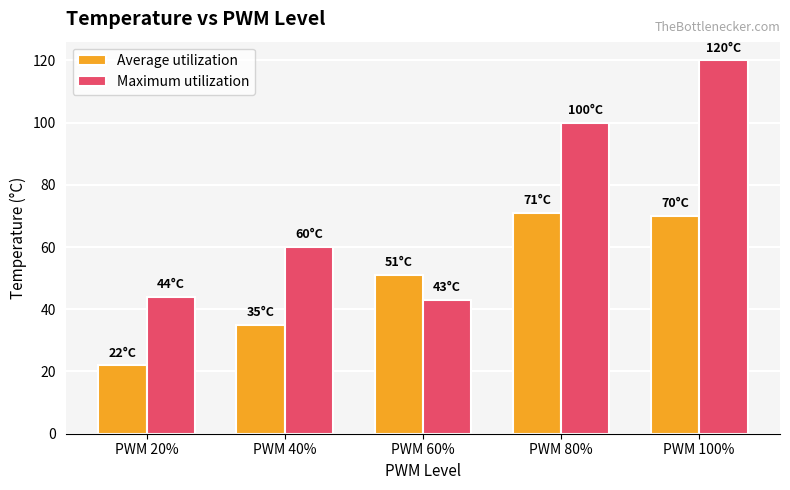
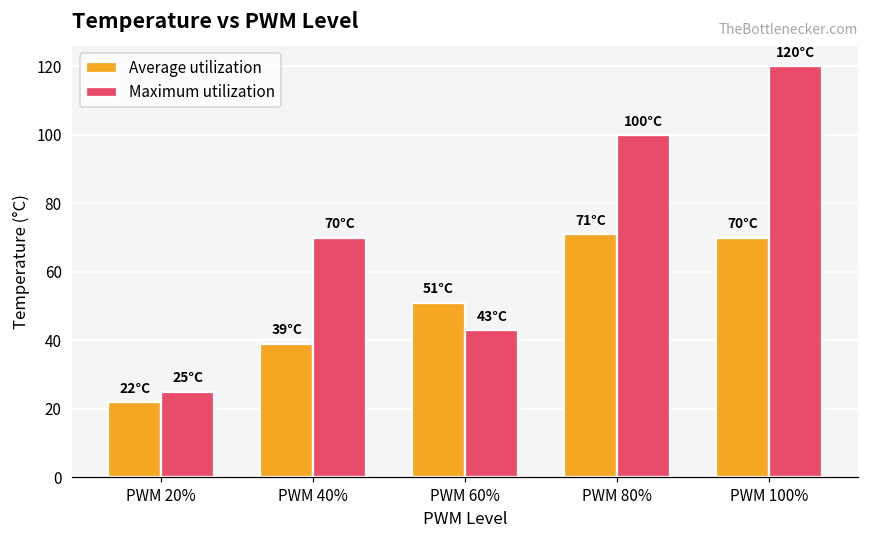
Maximum utilization, PWM 20%: 44°C -> 25°C
Average utilization, PWM 40%: 35°C -> 39°C
Maximum utilization, PWM 40%: 60°C -> 70°C
